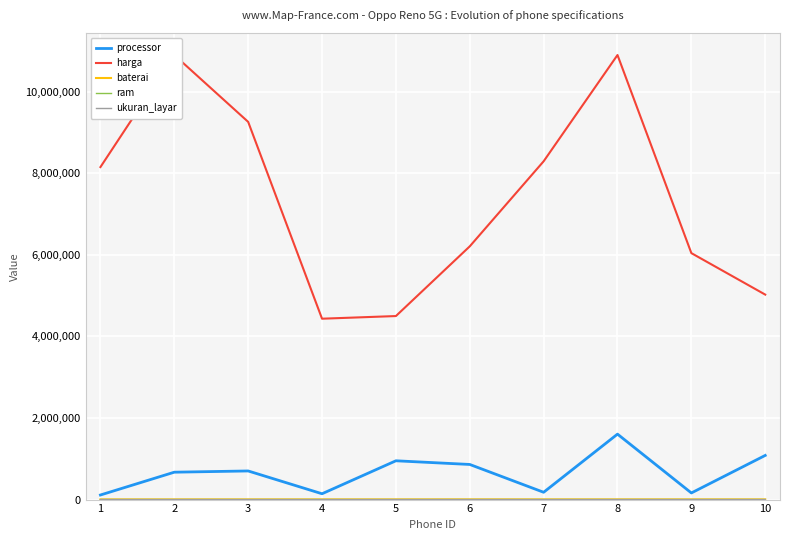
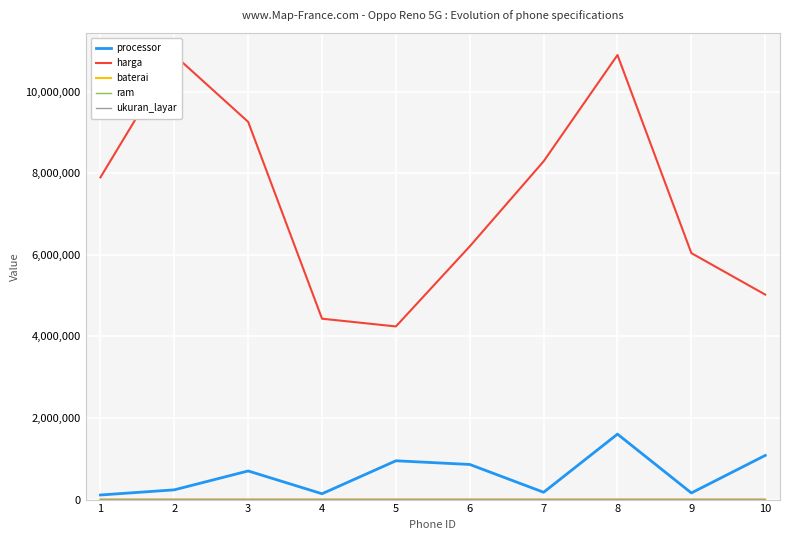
harga, 1: 8,200,000 -> 7,900,000
processor, 2: 700,000 -> 200,000
harga, 5: 4,500,000 -> 4,200,000
